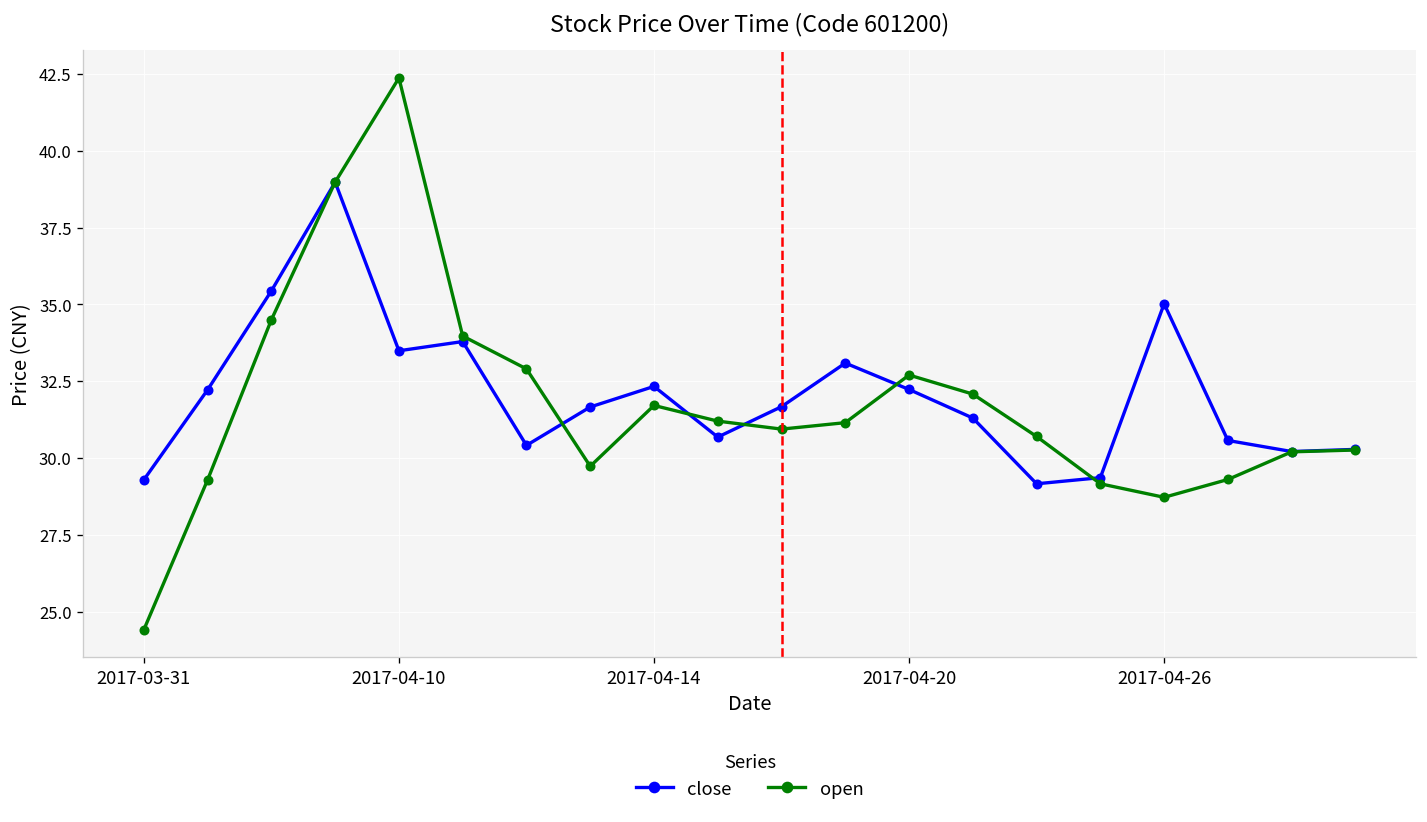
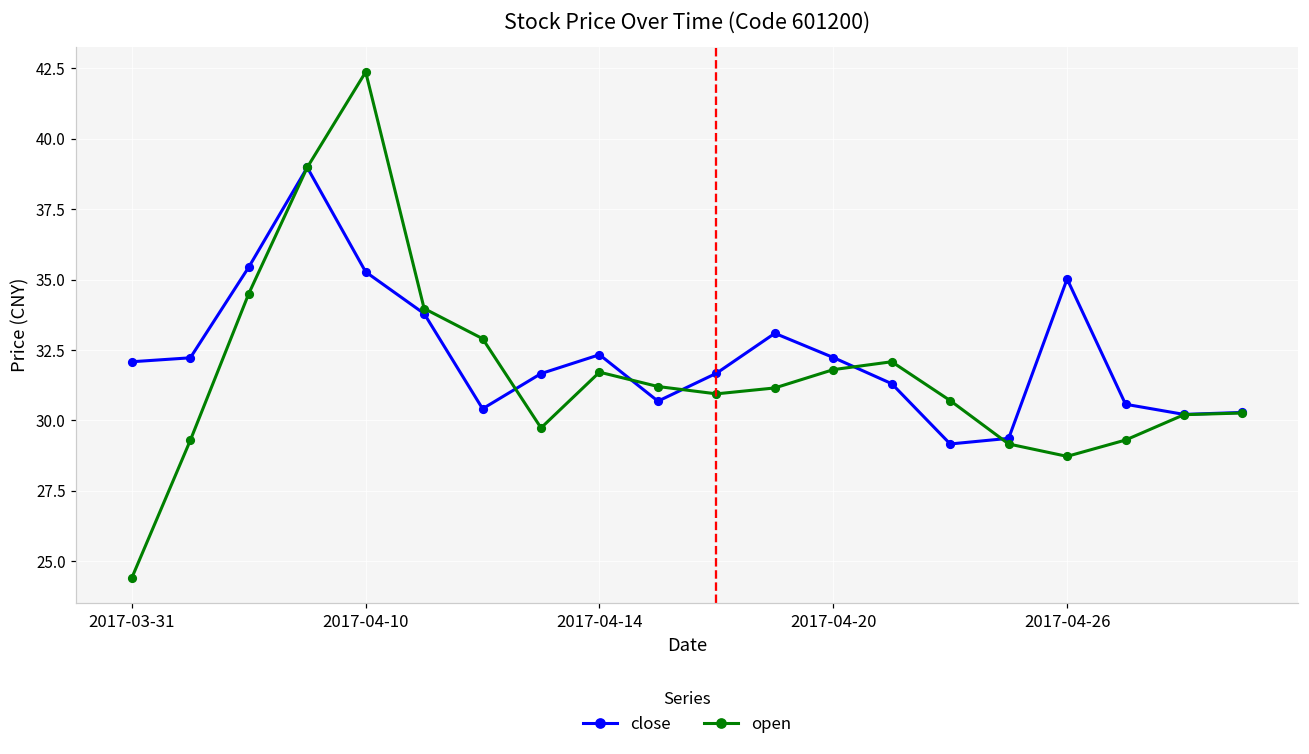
close, 2017-03-31: 29.3 -> 32.1
close, 2017-04-10: 33.5 -> 35.3
open, 2017-04-20: 32.7 -> 31.8
